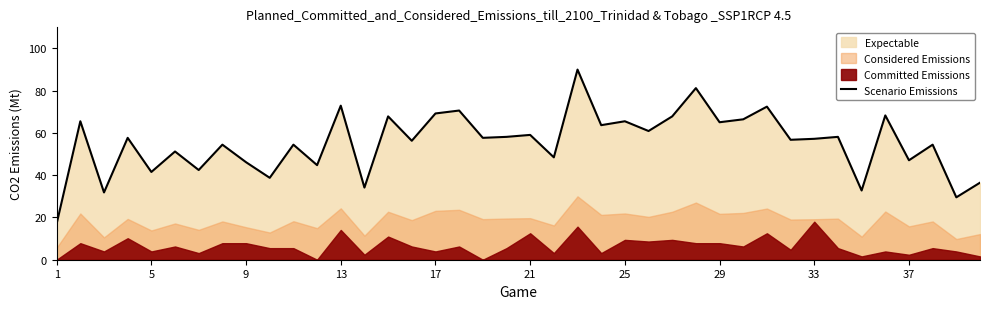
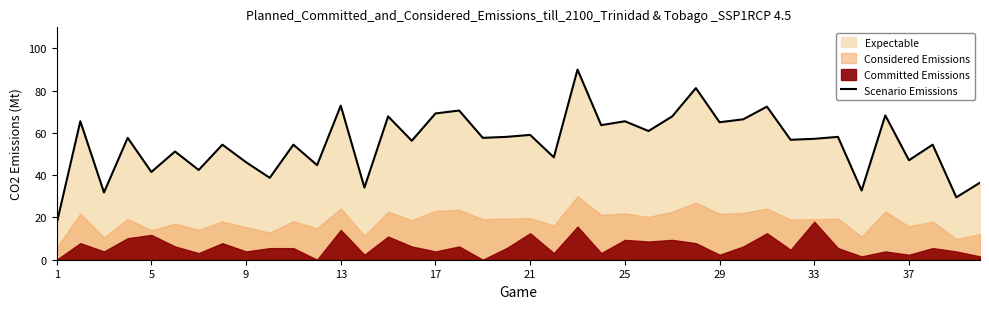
Committed Emissions, 5: 4 -> 12
Committed Emissions, 9: 8 -> 4
Committed Emissions, 29: 8 -> 2
